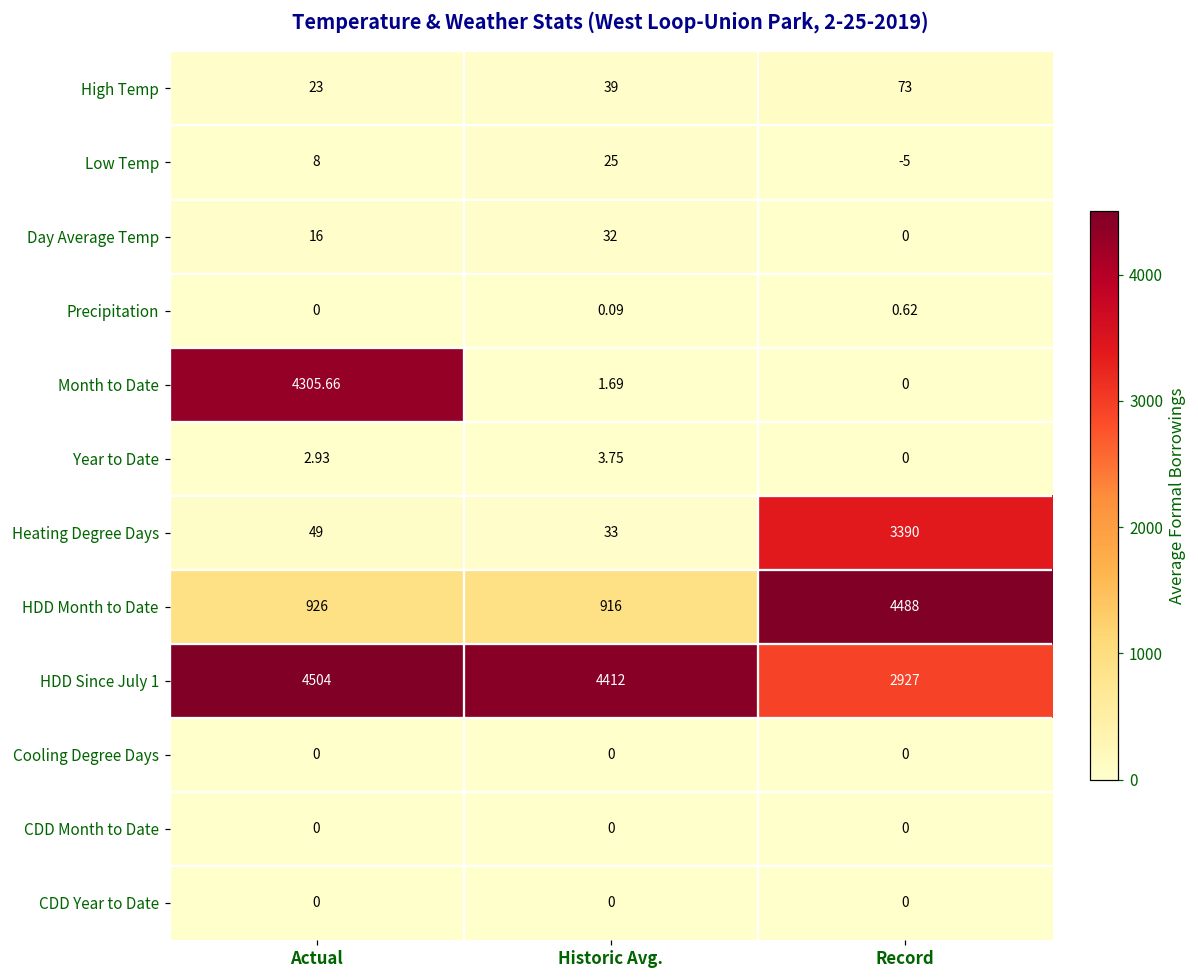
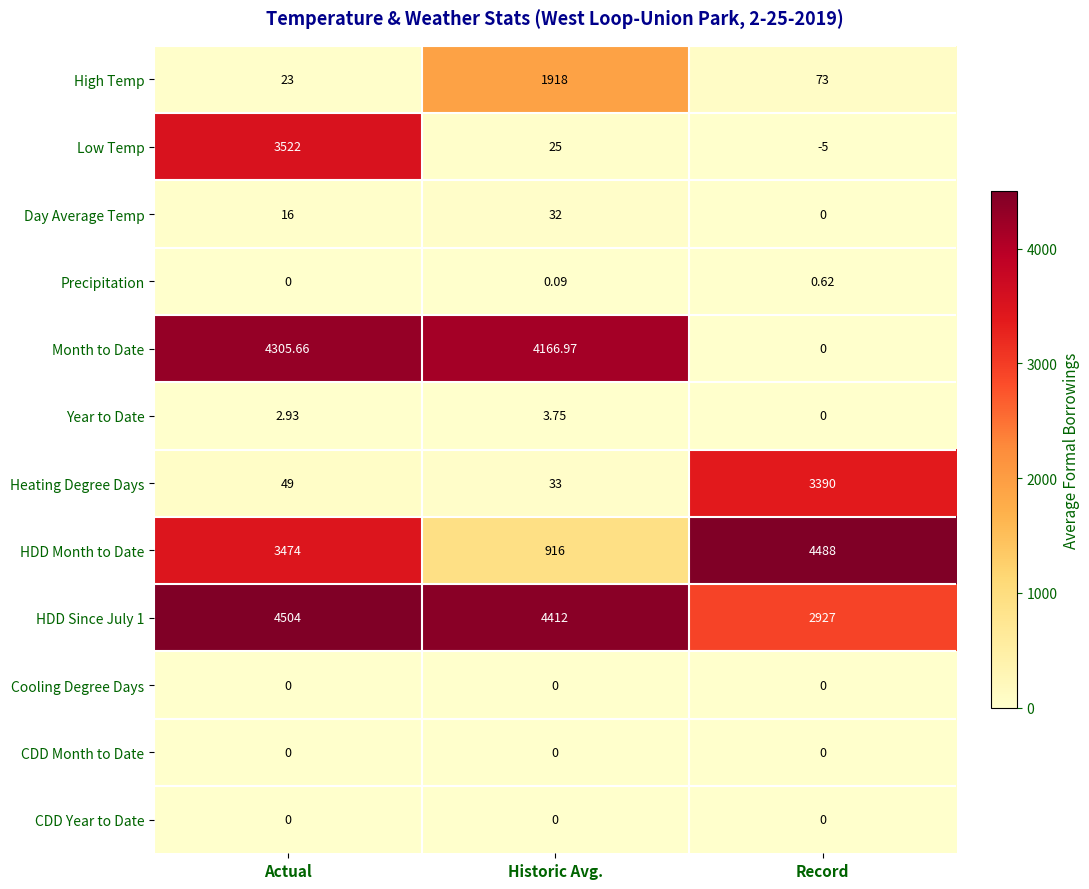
High Temp, Historic Avg.: 39 -> 1918
Low Temp, Actual: 8 -> 3522
Month to Date, Historic Avg.: 1.69 -> 4166.97
HDD Month to Date, Actual: 926 -> 3474
